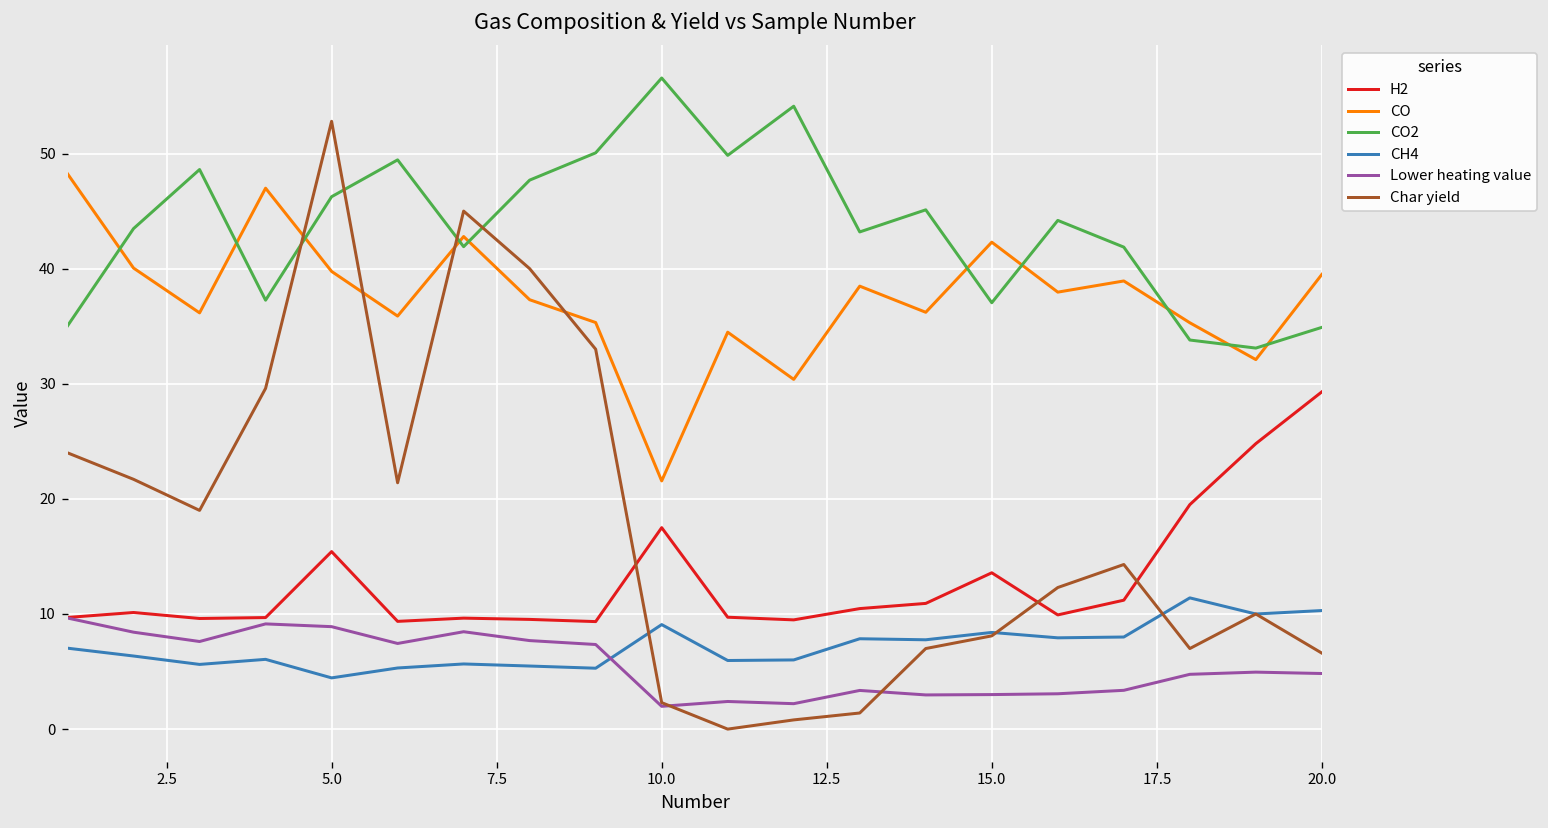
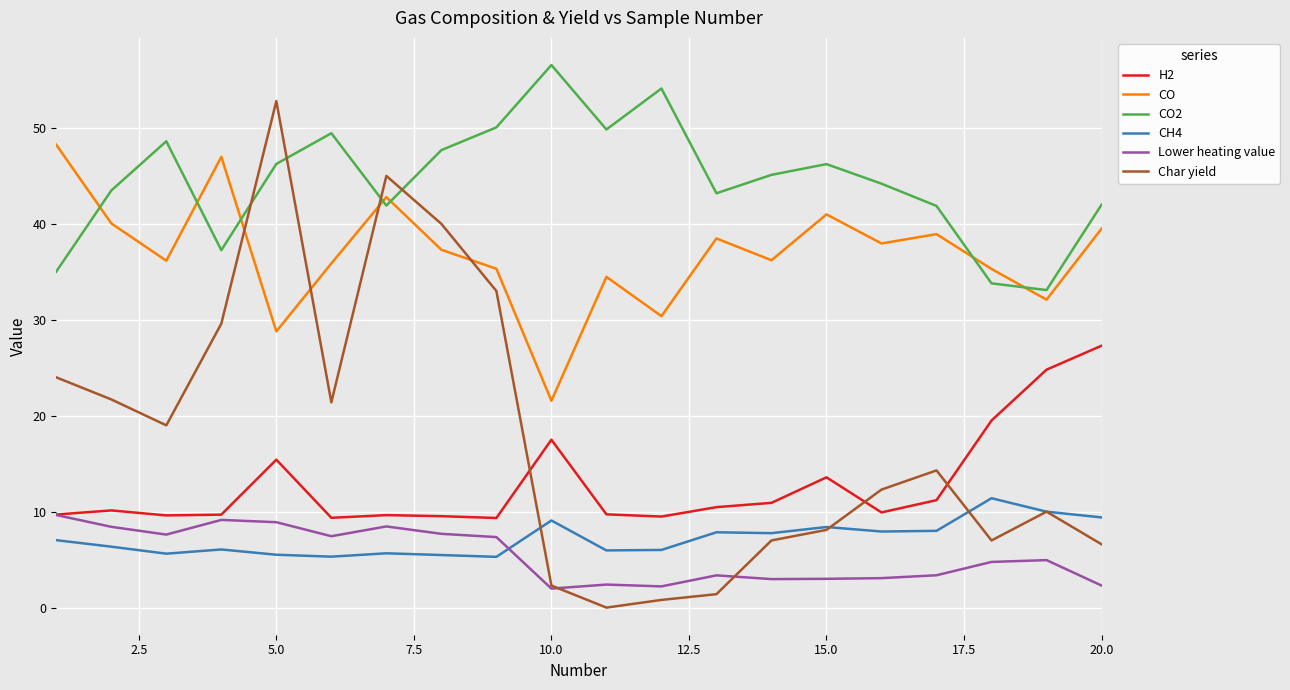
CO, 5.0: 40 -> 29
CH4, 5.0: 4 -> 6
CO, 15.0: 42 -> 41
CO2, 15.0: 37 -> 46
H2, 20.0: 29 -> 27
CO2, 20.0: 35 -> 42
CH4, 20.0: 10 -> 9
Lower heating value, 20.0: 5 -> 2
